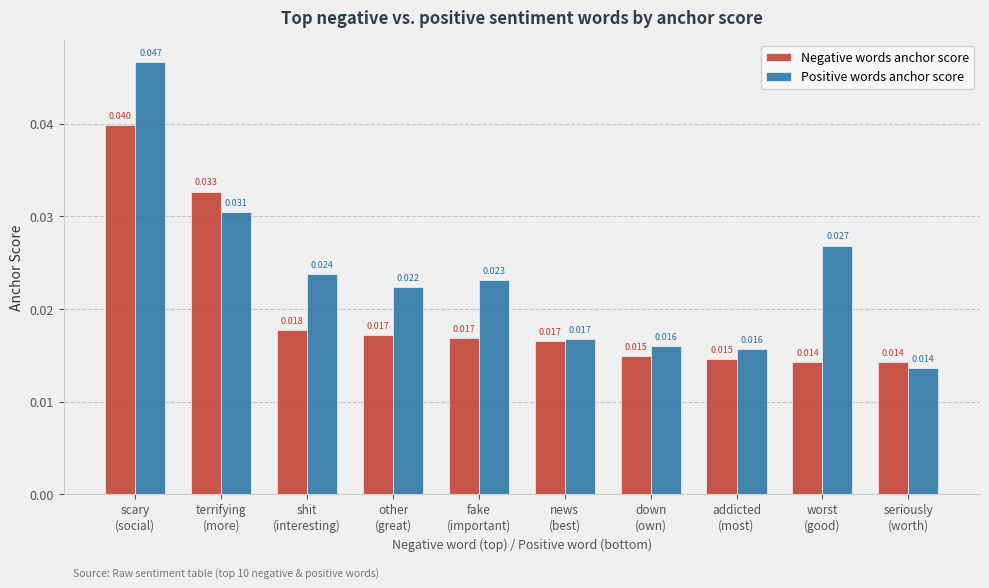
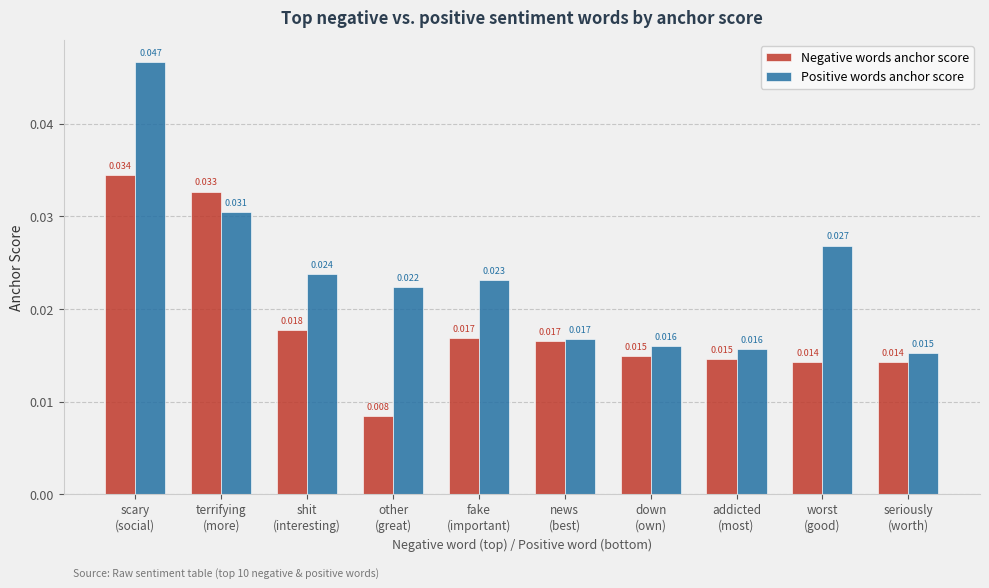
Negative words anchor score, scary (social): 0.040 -> 0.034
Negative words anchor score, other (great): 0.017 -> 0.008
Positive words anchor score, seriously (worth): 0.014 -> 0.015
